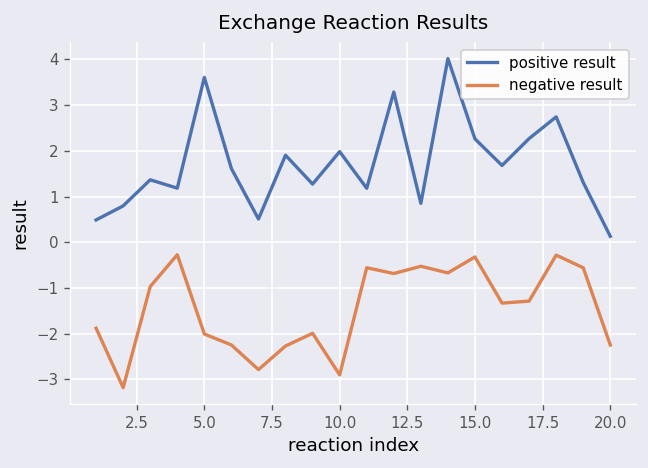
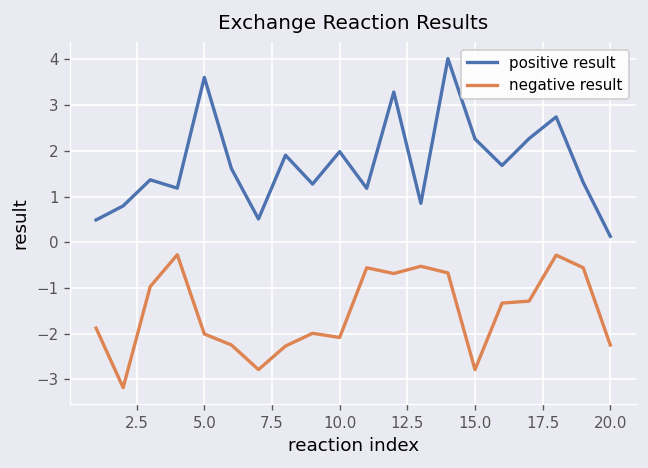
negative result, 10.0: -2.9 -> -2.1
negative result, 15.0: -0.3 -> -2.8
